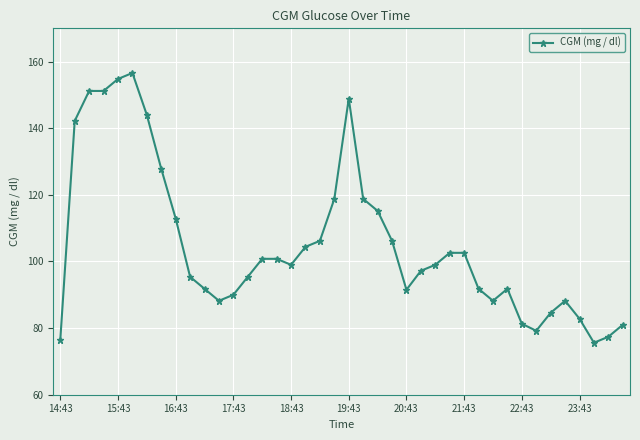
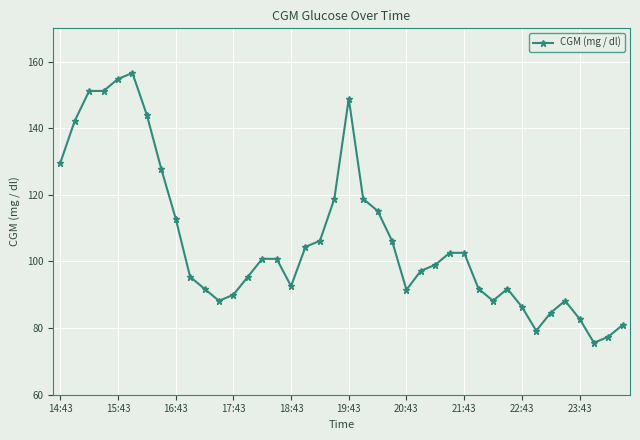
14:43: 77 -> 130
18:43: 99 -> 93
22:43: 81 -> 86
